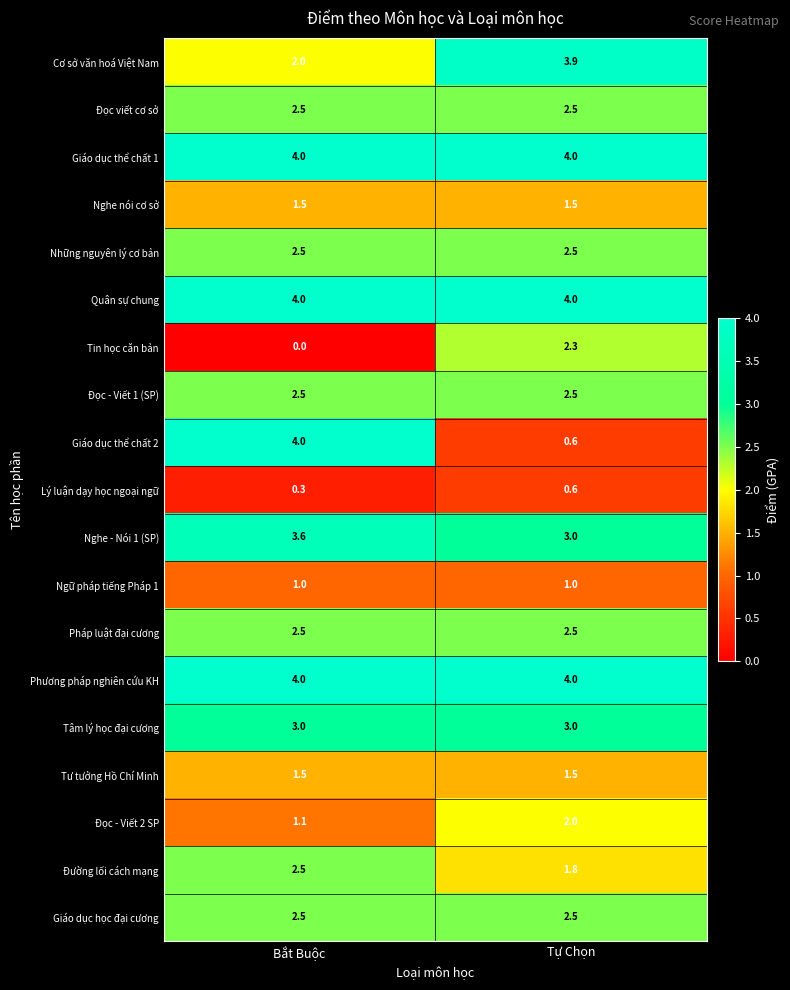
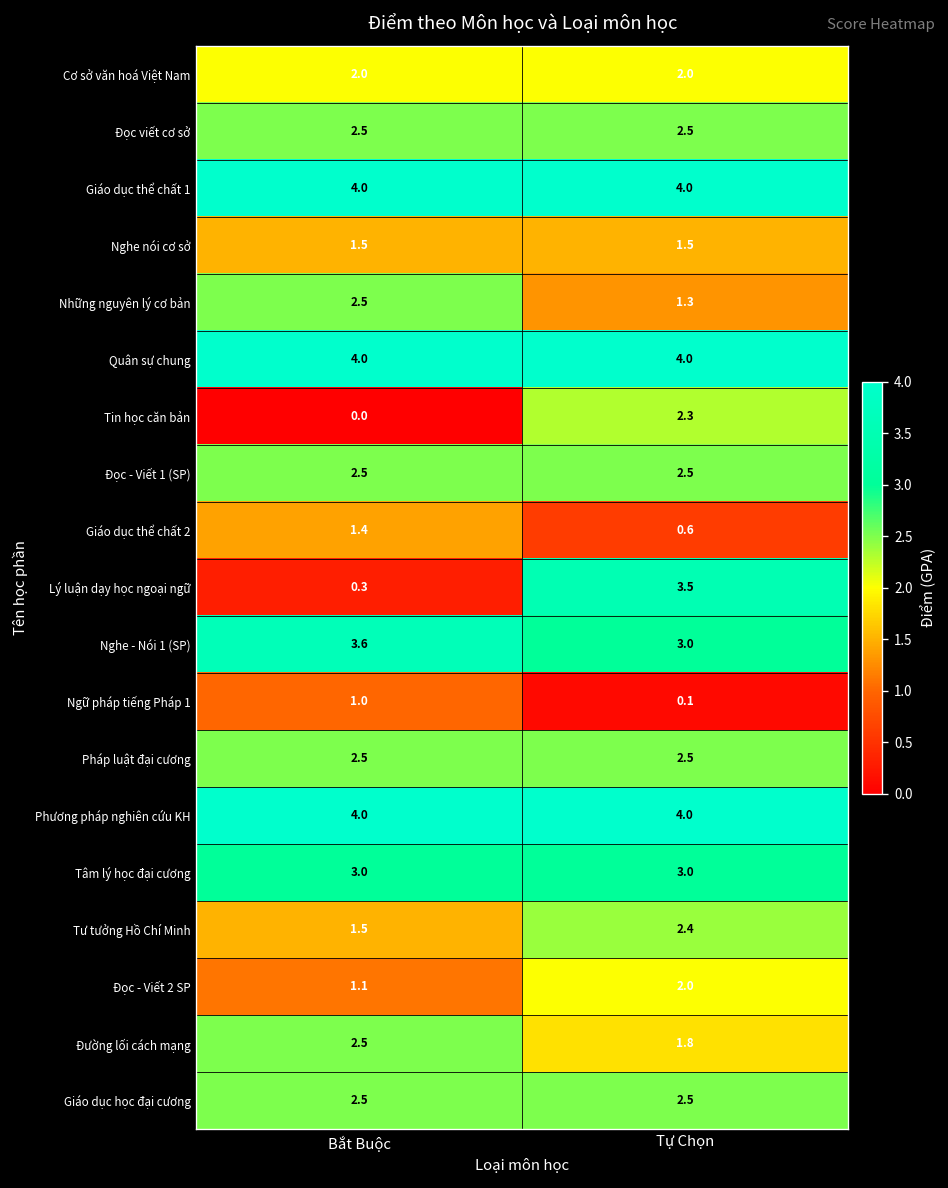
Cơ sở văn hoá Việt Nam, Tự Chọn: 3.9 -> 2.0
Những nguyên lý cơ bản, Tự Chọn: 2.5 -> 1.3
Giáo dục thể chất 2, Bắt Buộc: 4.0 -> 1.4
Lý luận dạy học ngoại ngữ, Tự Chọn: 0.6 -> 3.5
Ngữ pháp tiếng Pháp 1, Tự Chọn: 1.0 -> 0.1
Tư tưởng Hồ Chí Minh, Tự Chọn: 1.5 -> 2.4
